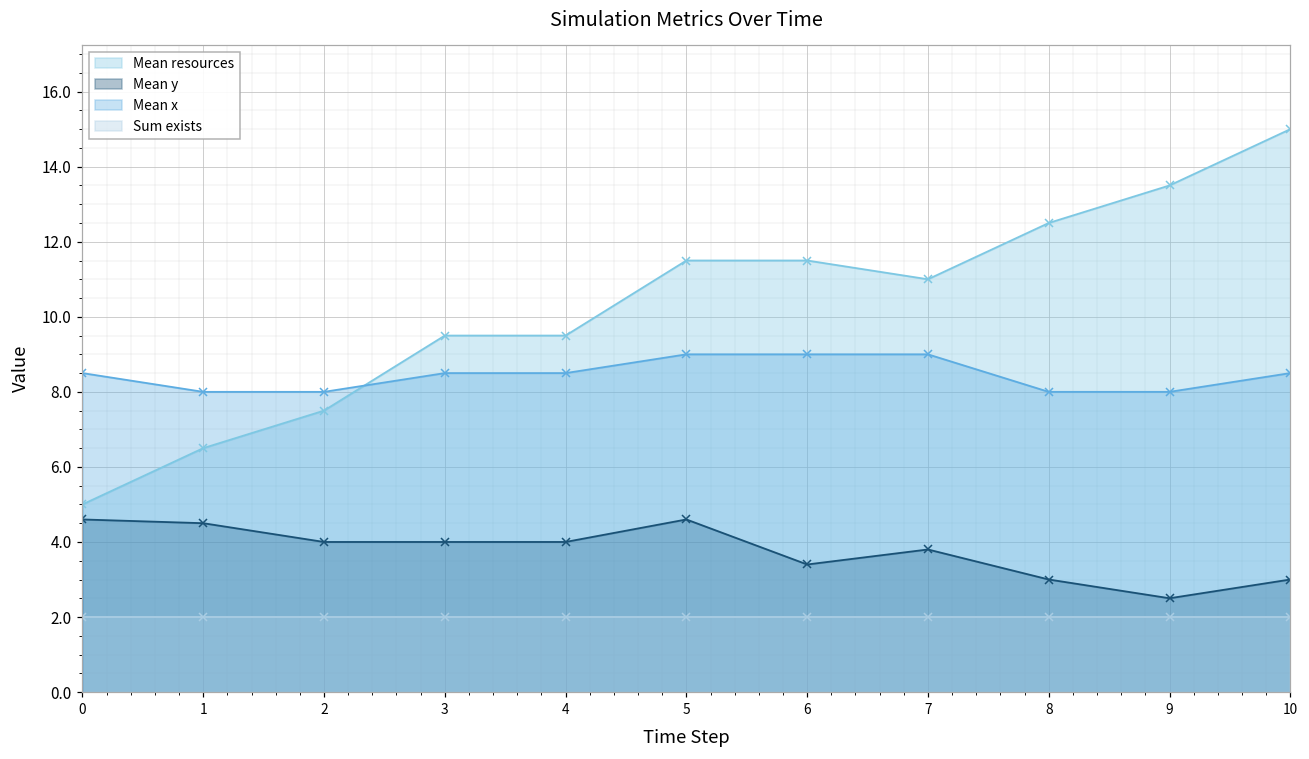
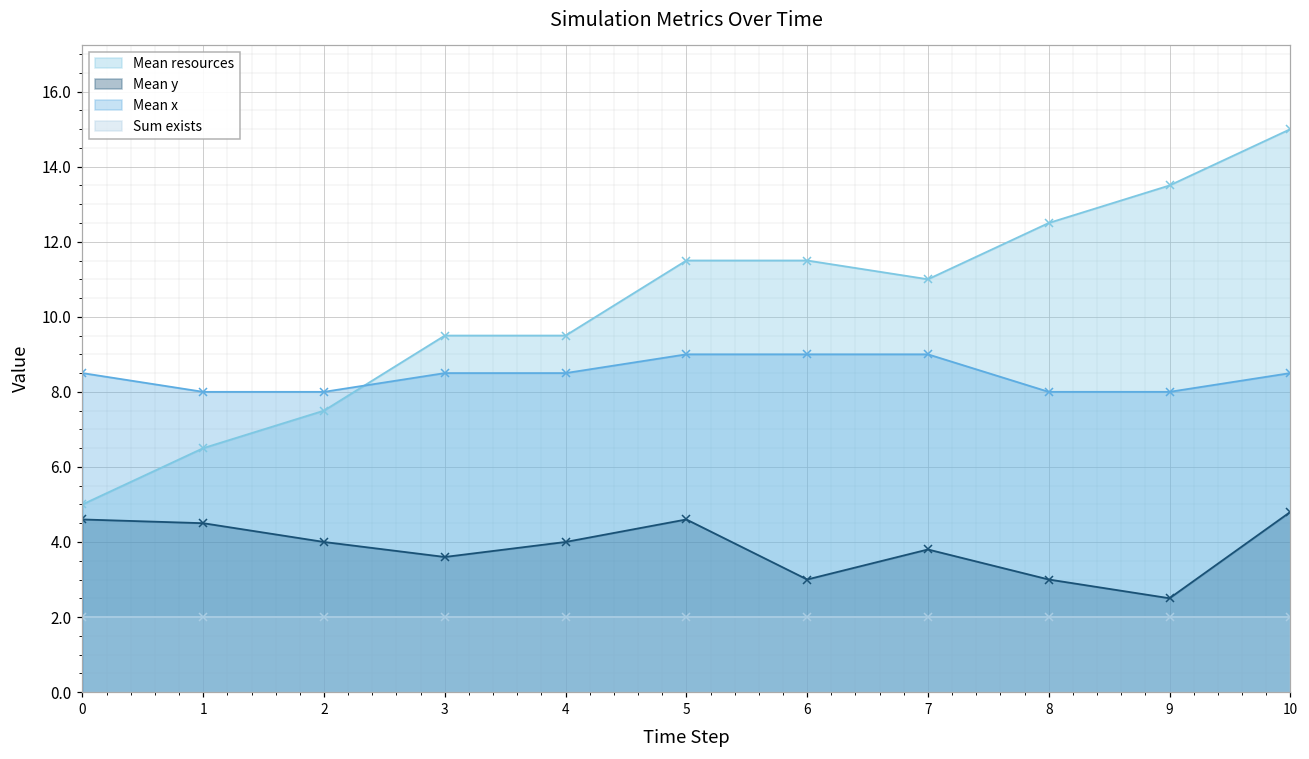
Mean y, 3: 4.0 -> 3.6
Mean y, 6: 3.4 -> 3.0
Mean y, 10: 3.0 -> 4.8
